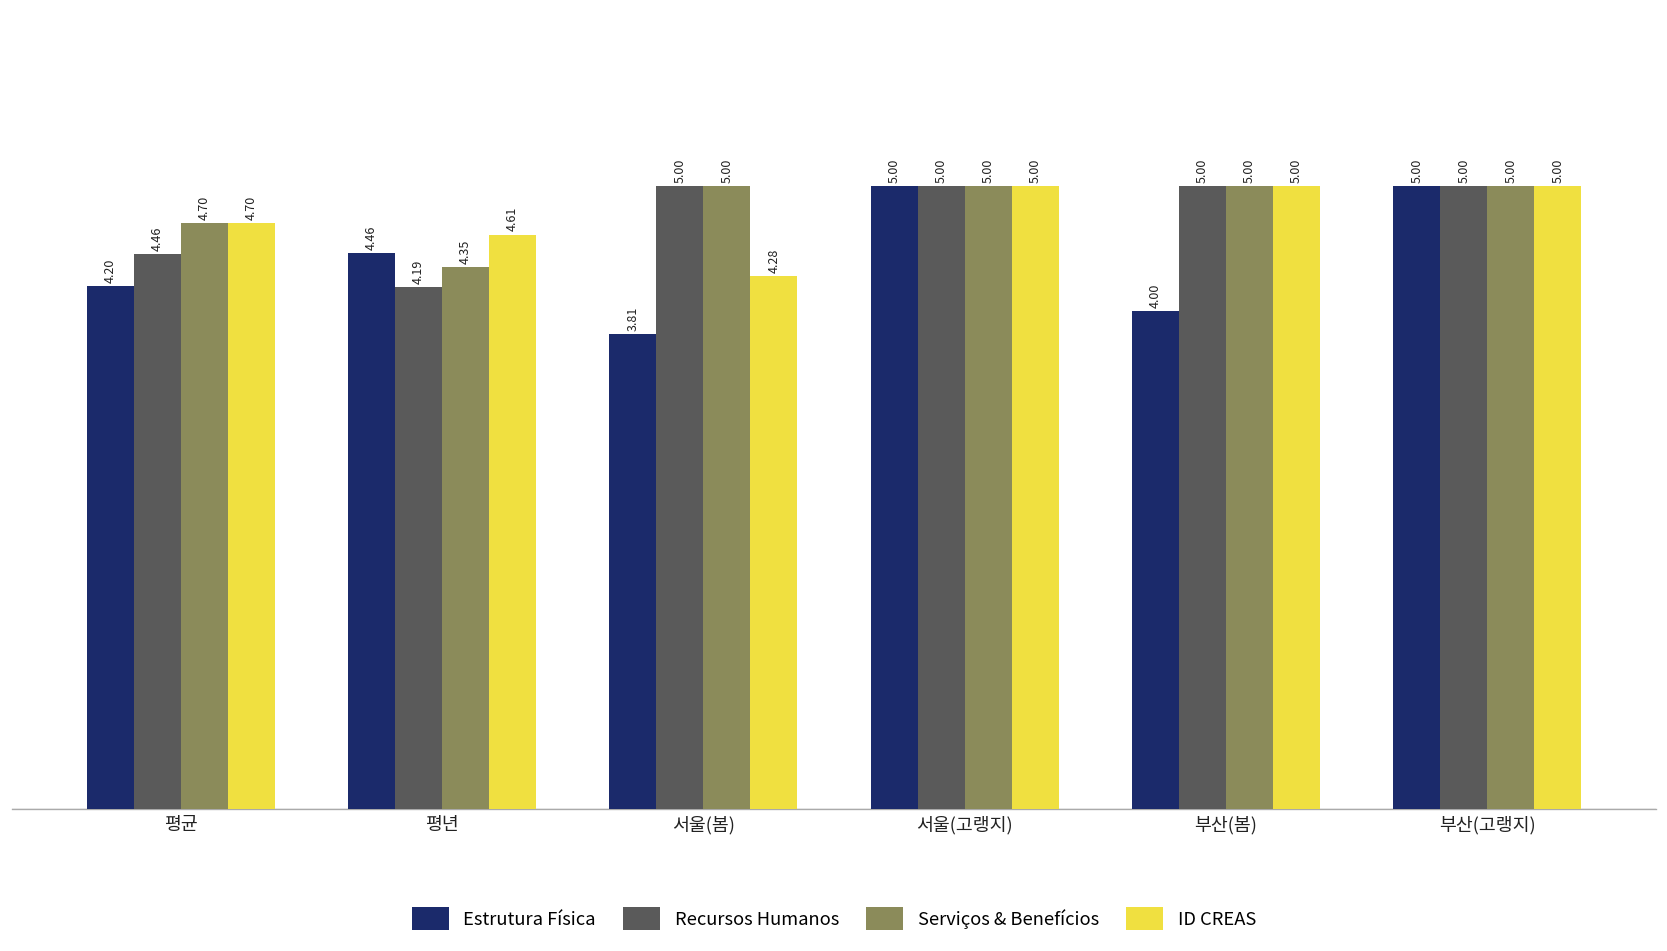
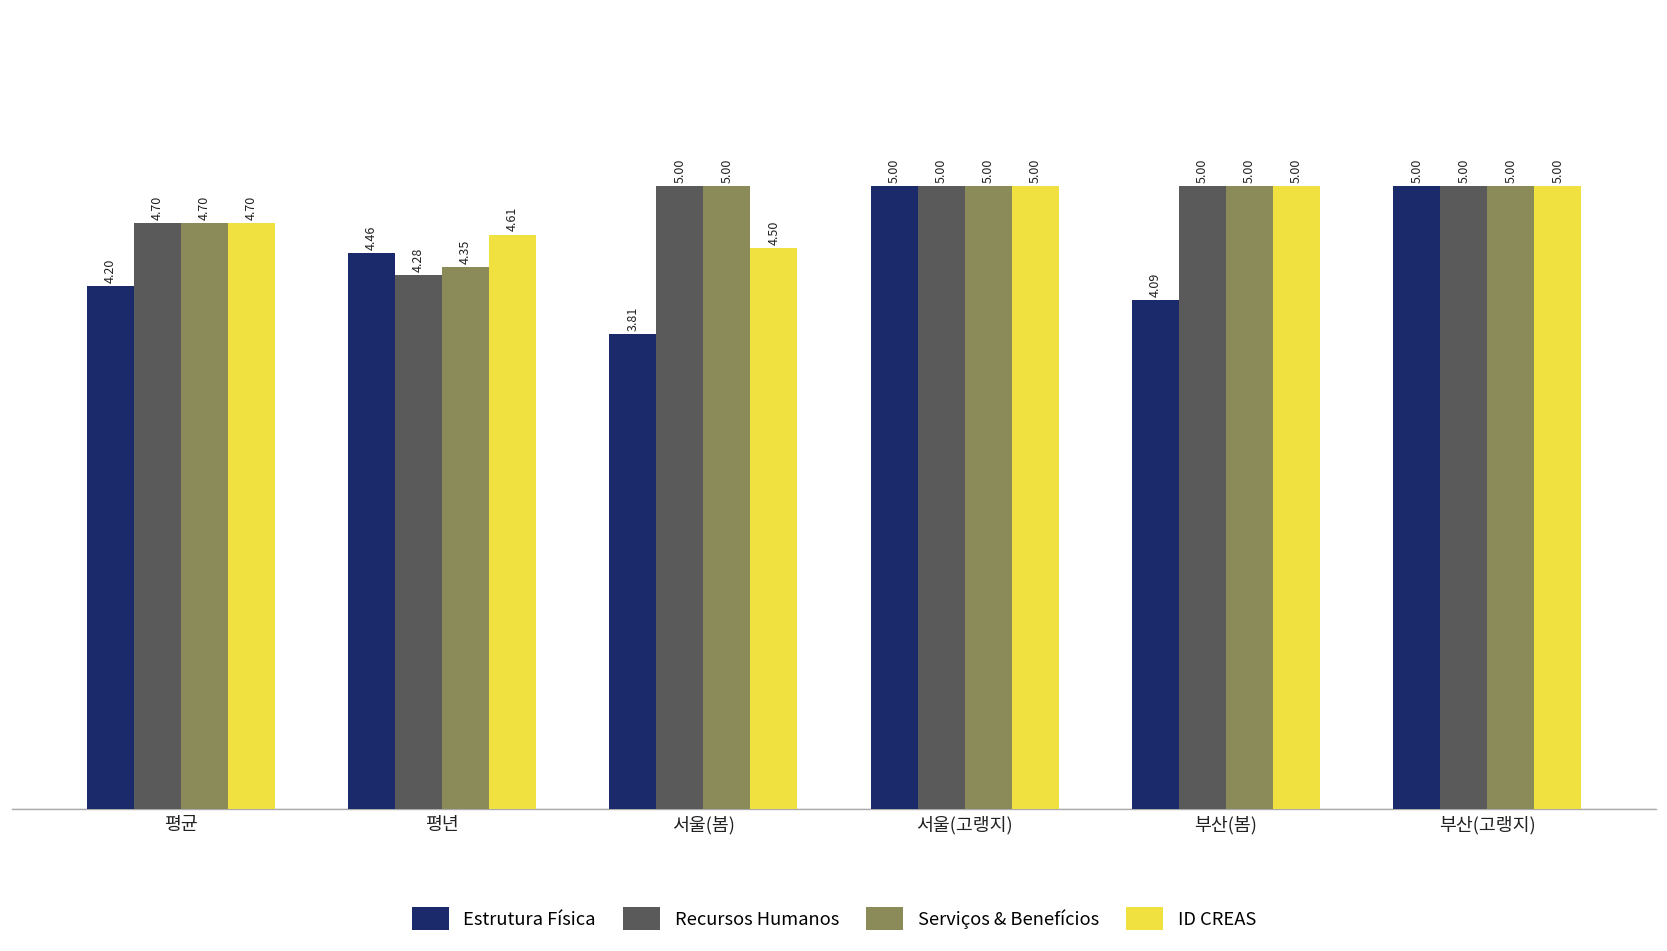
Recursos Humanos, 평균: 4.46 -> 4.70
Recursos Humanos, 평년: 4.19 -> 4.28
ID CREAS, 서울(봄): 4.28 -> 4.50
Estrutura Física, 부산(봄): 4.00 -> 4.09
